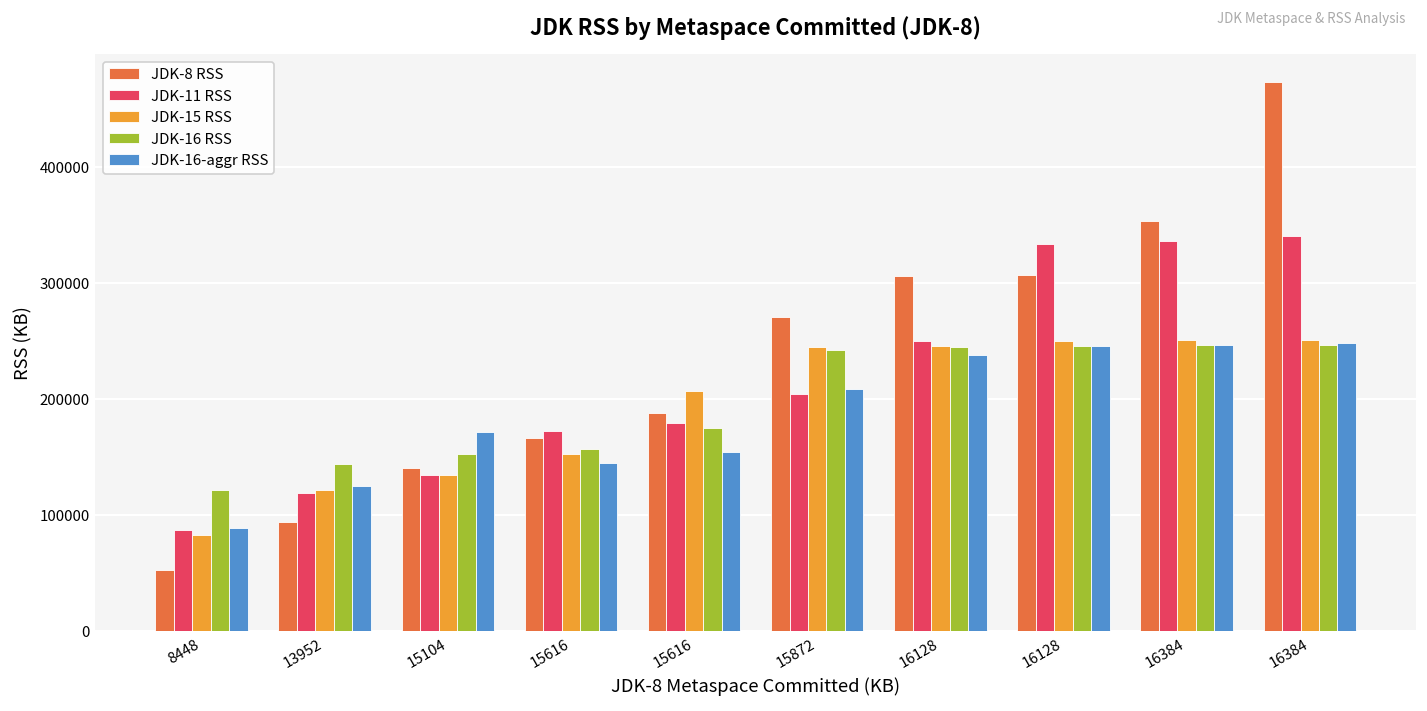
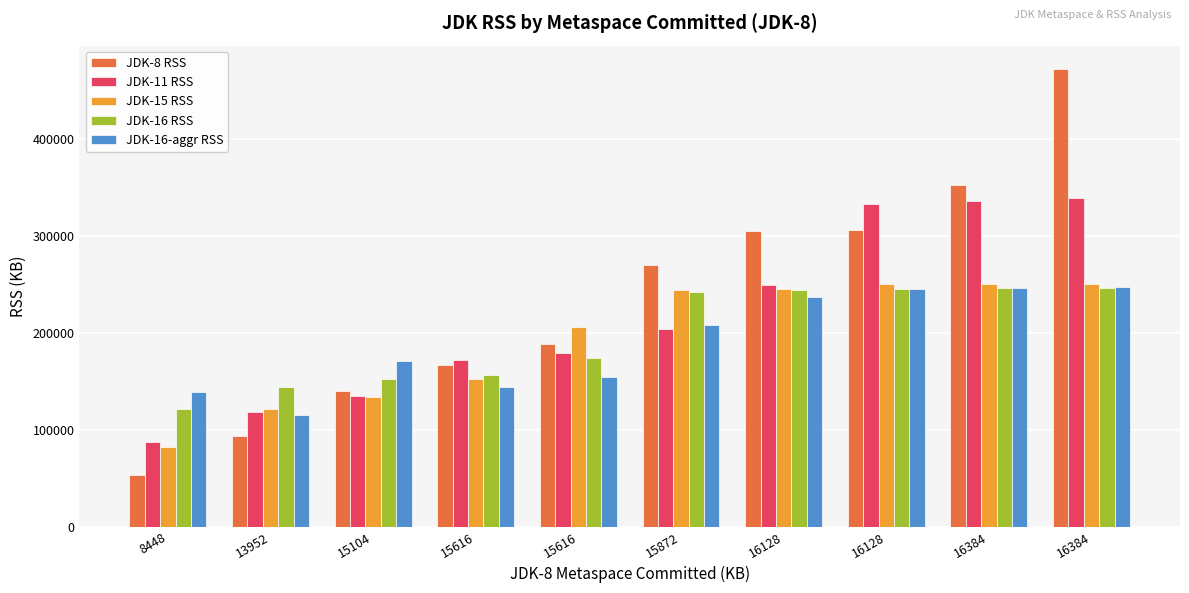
JDK-16-aggr RSS, 8448: 90000 -> 140000
JDK-16-aggr RSS, 13952: 120000 -> 110000
